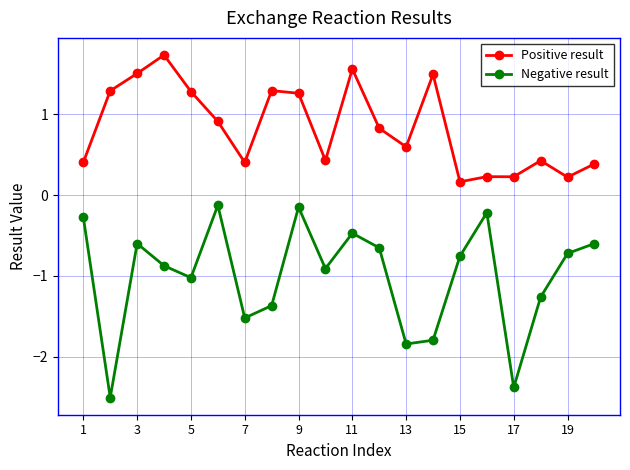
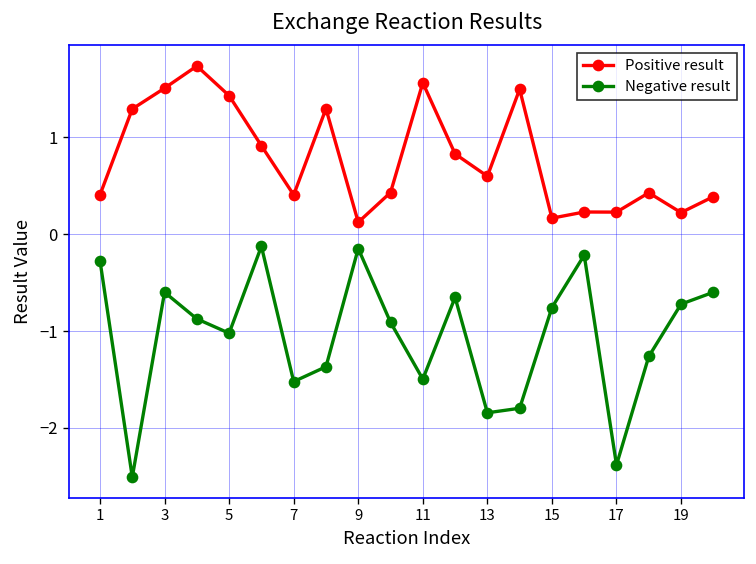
Positive result, 5: 1.3 -> 1.4
Positive result, 9: 1.3 -> 0.1
Negative result, 11: -0.5 -> -1.5
